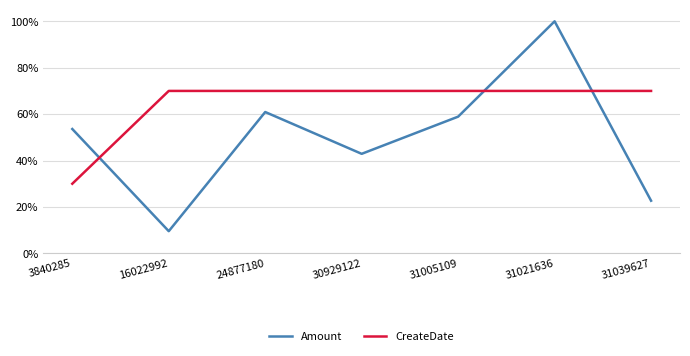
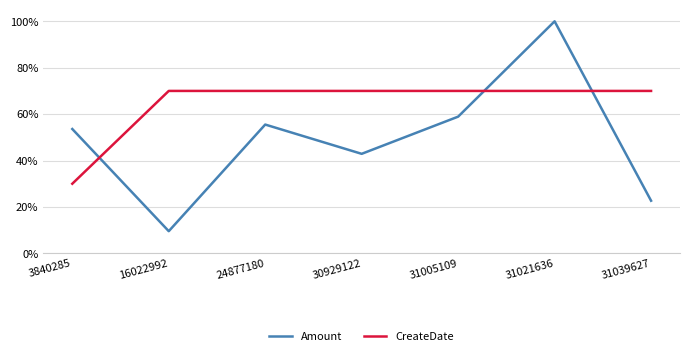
Amount, 24877180: 61% -> 56%
